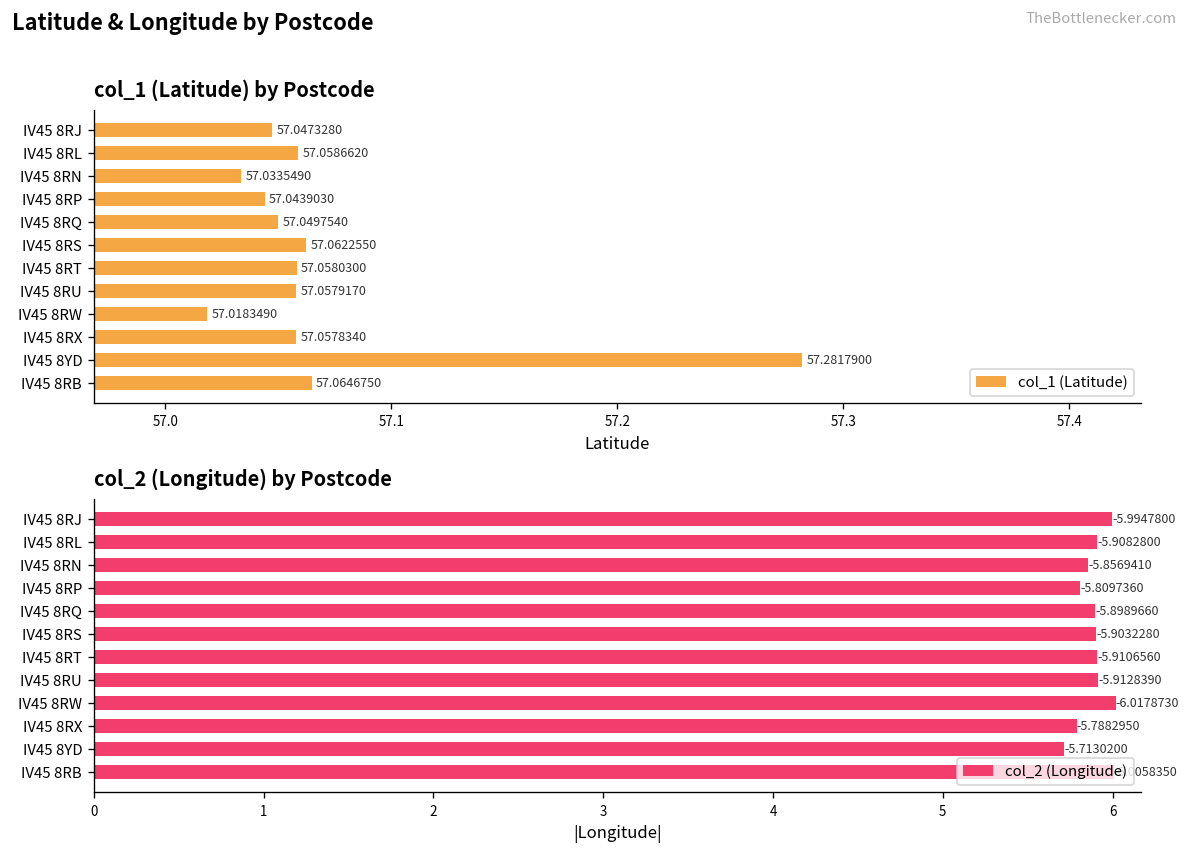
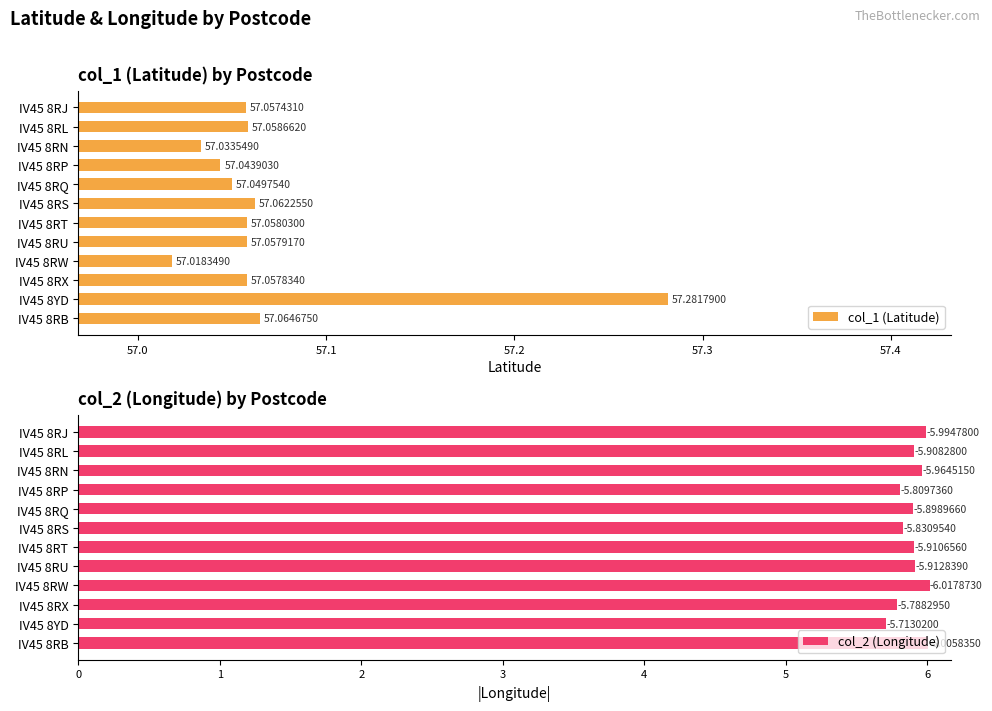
col_1 (Latitude) by Postcode, IV45 8RJ: 57.0473280 -> 57.0574310
col_2 (Longitude) by Postcode, IV45 8RN: -5.8569410 -> -5.9645150
col_2 (Longitude) by Postcode, IV45 8RS: -5.9032280 -> -5.8309540
